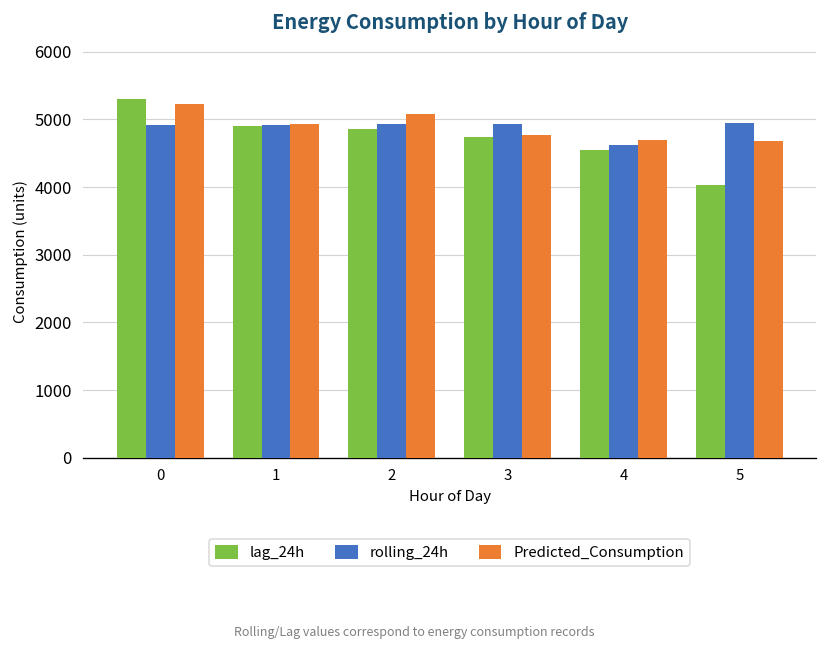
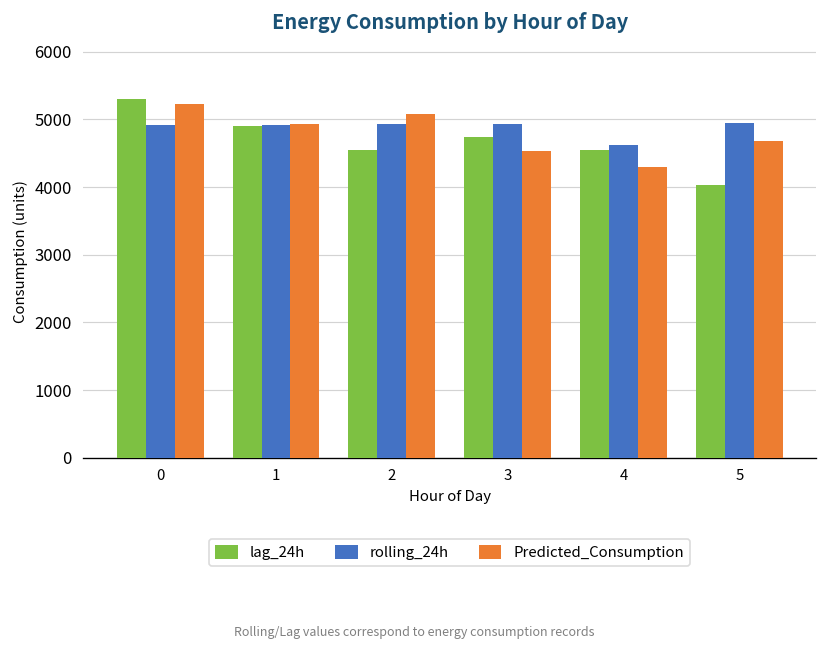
lag_24h, 2: 4900 -> 4500
Predicted_Consumption, 3: 4800 -> 4500
Predicted_Consumption, 4: 4700 -> 4300
